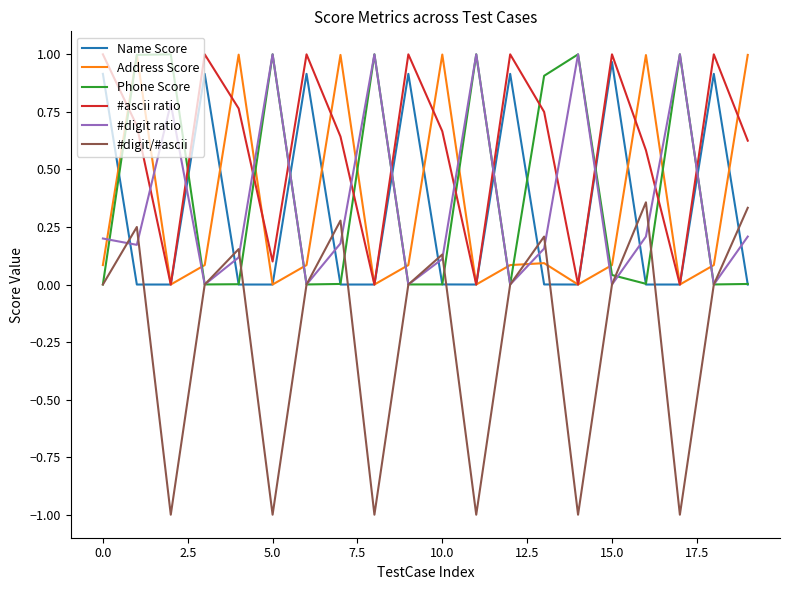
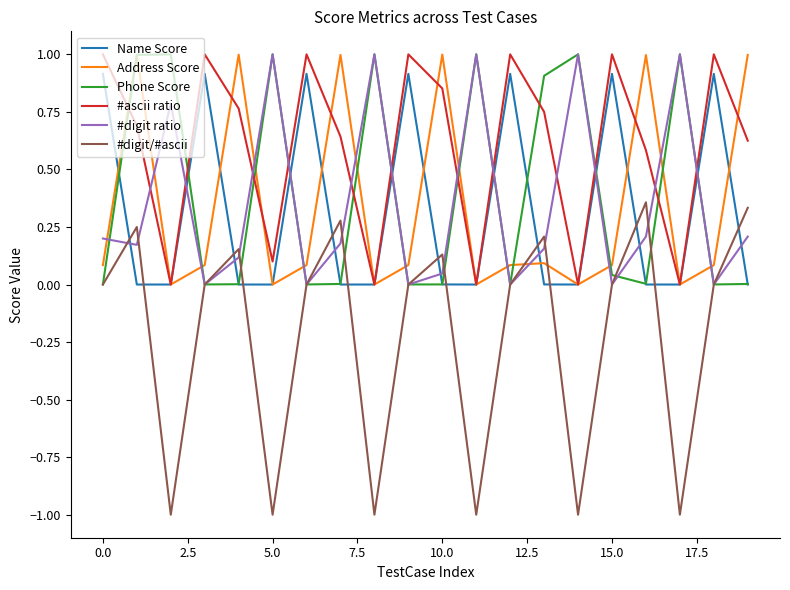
#ascii ratio, 10.0: 0.67 -> 0.85
#digit ratio, 10.0: 0.11 -> 0.05
Name Score, 15.0: 0.97 -> 0.92
